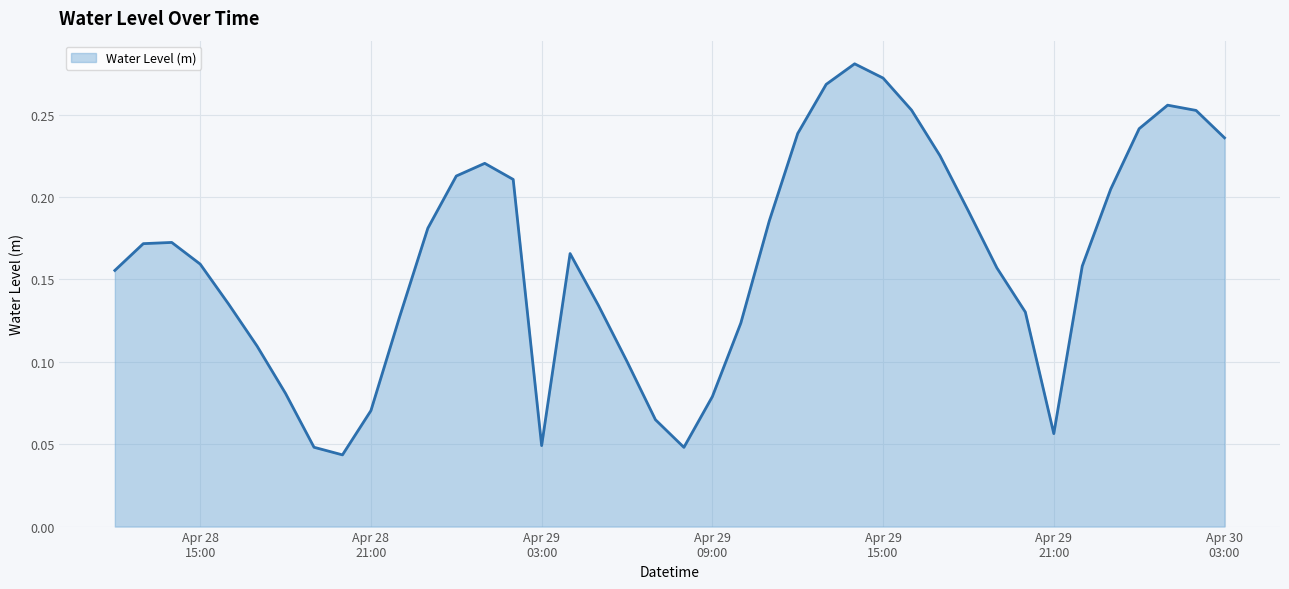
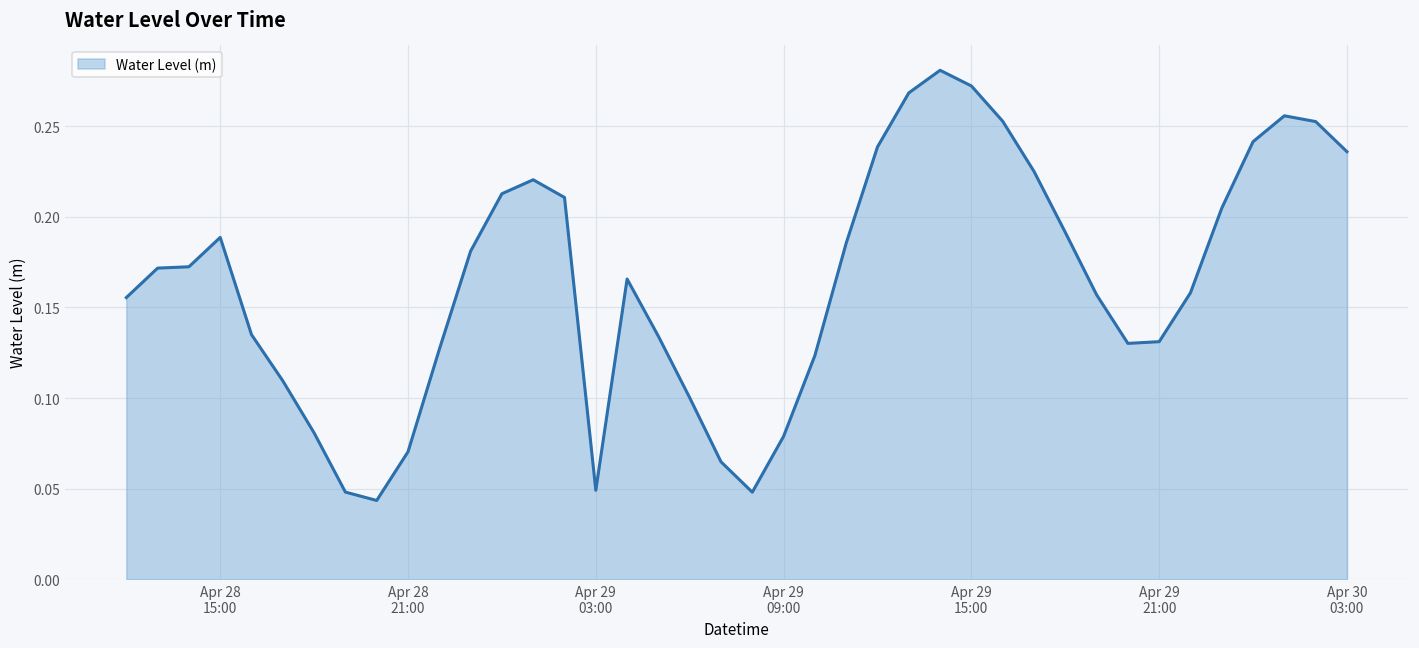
Apr 28 15:00: 0.159 -> 0.189
Apr 29 21:00: 0.056 -> 0.131
